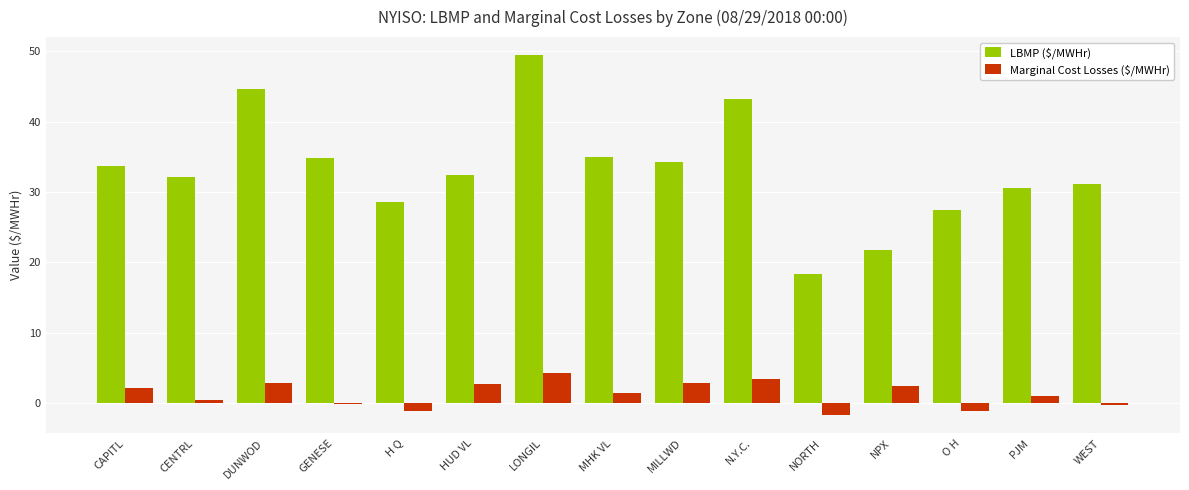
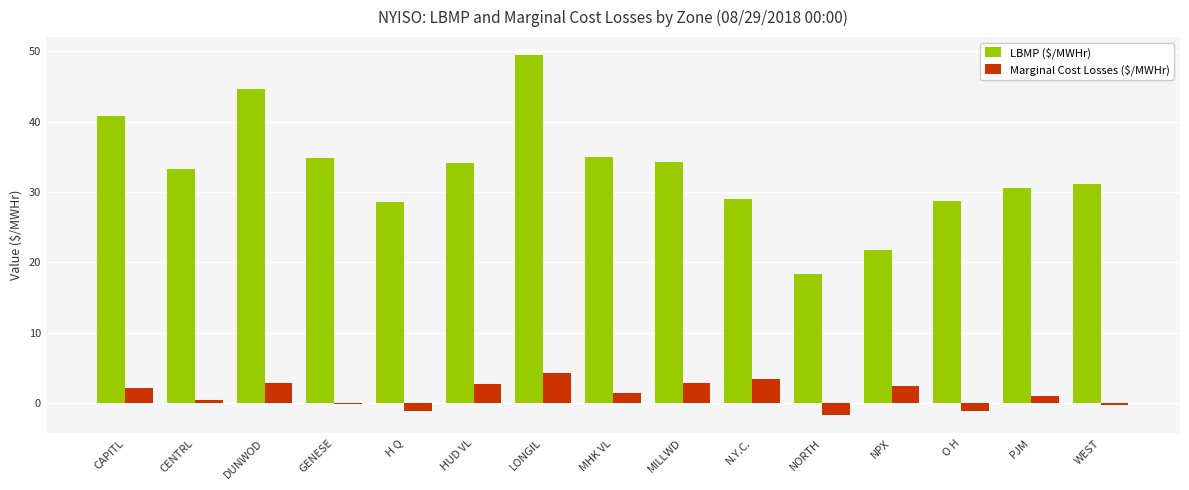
LBMP ($/MWHr), CAPITL: 34 -> 41
LBMP ($/MWHr), CENTRL: 32 -> 33
LBMP ($/MWHr), HUD VL: 32 -> 34
LBMP ($/MWHr), N.Y.C.: 43 -> 29
LBMP ($/MWHr), O H: 27 -> 29
